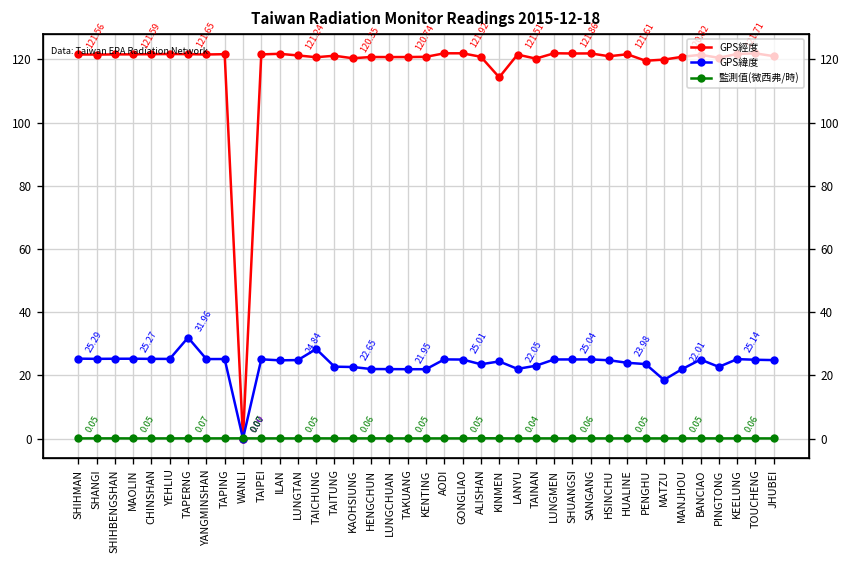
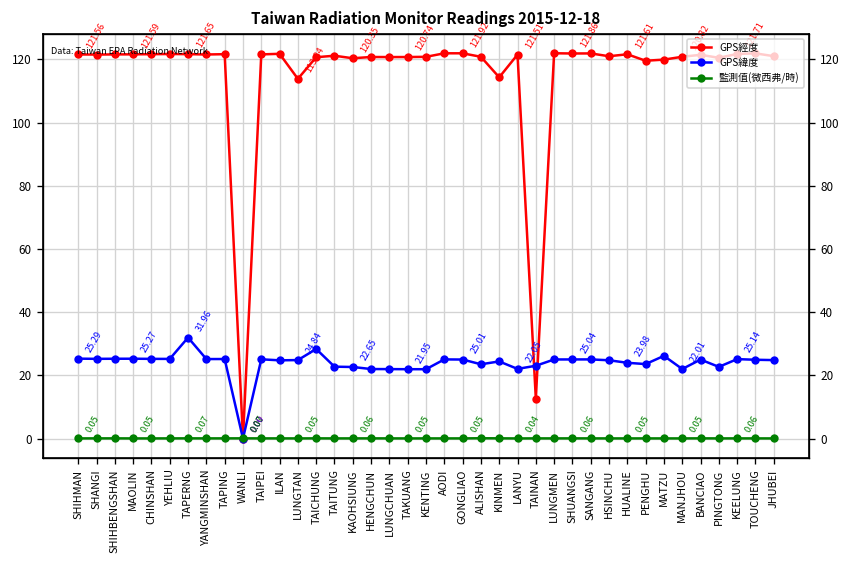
GPS經度, LUNGTAN: 121.24 -> 113.84
GPS經度, TAINAN: 120 -> 13
GPS緯度, MATZU: 19 -> 26
